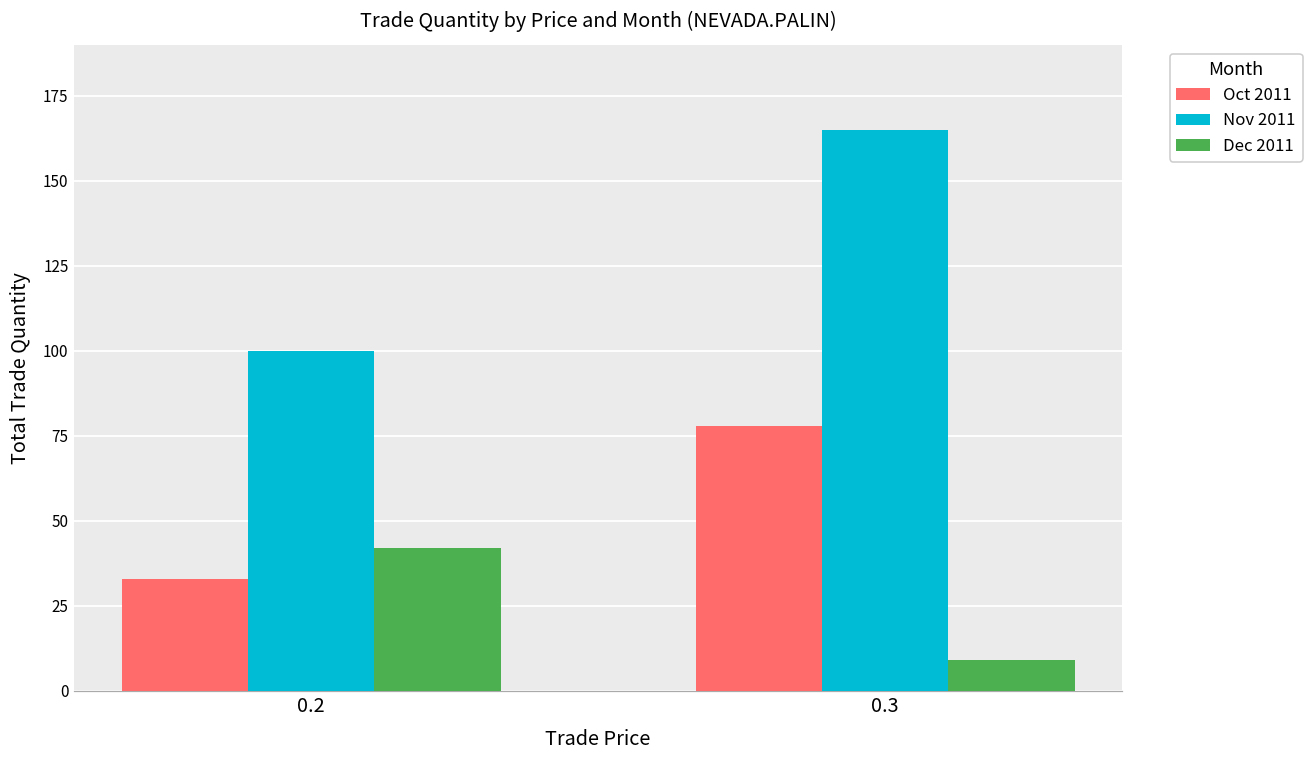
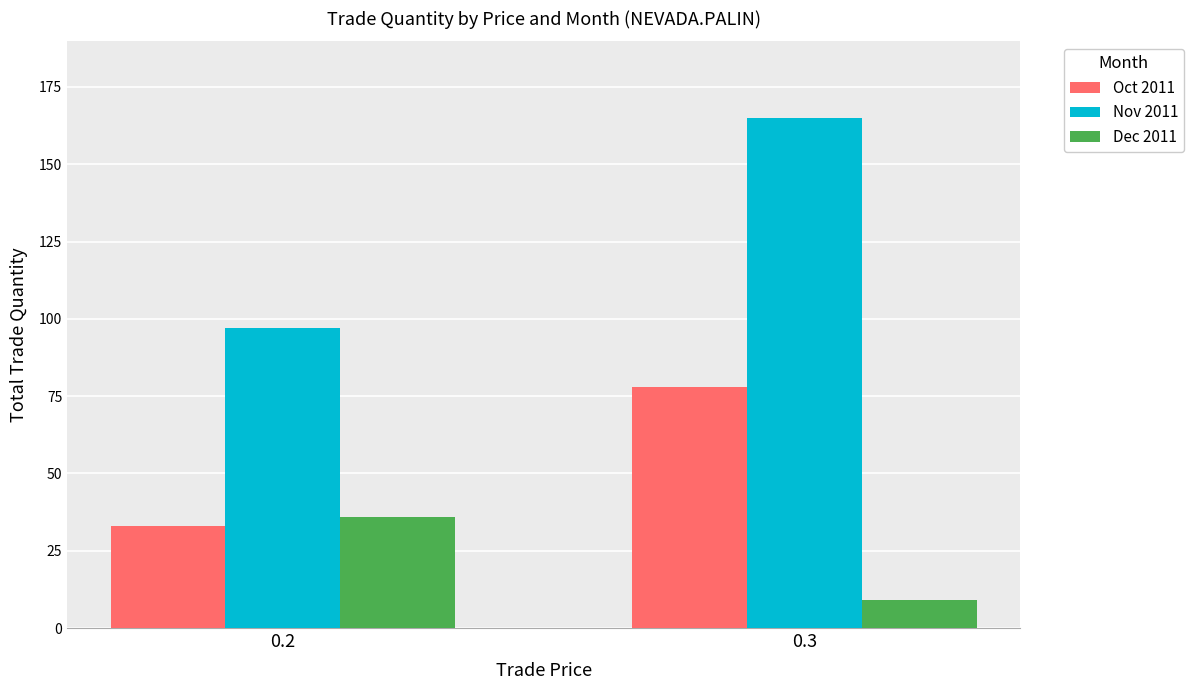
Nov 2011, 0.2: 100 -> 97
Dec 2011, 0.2: 42 -> 36
